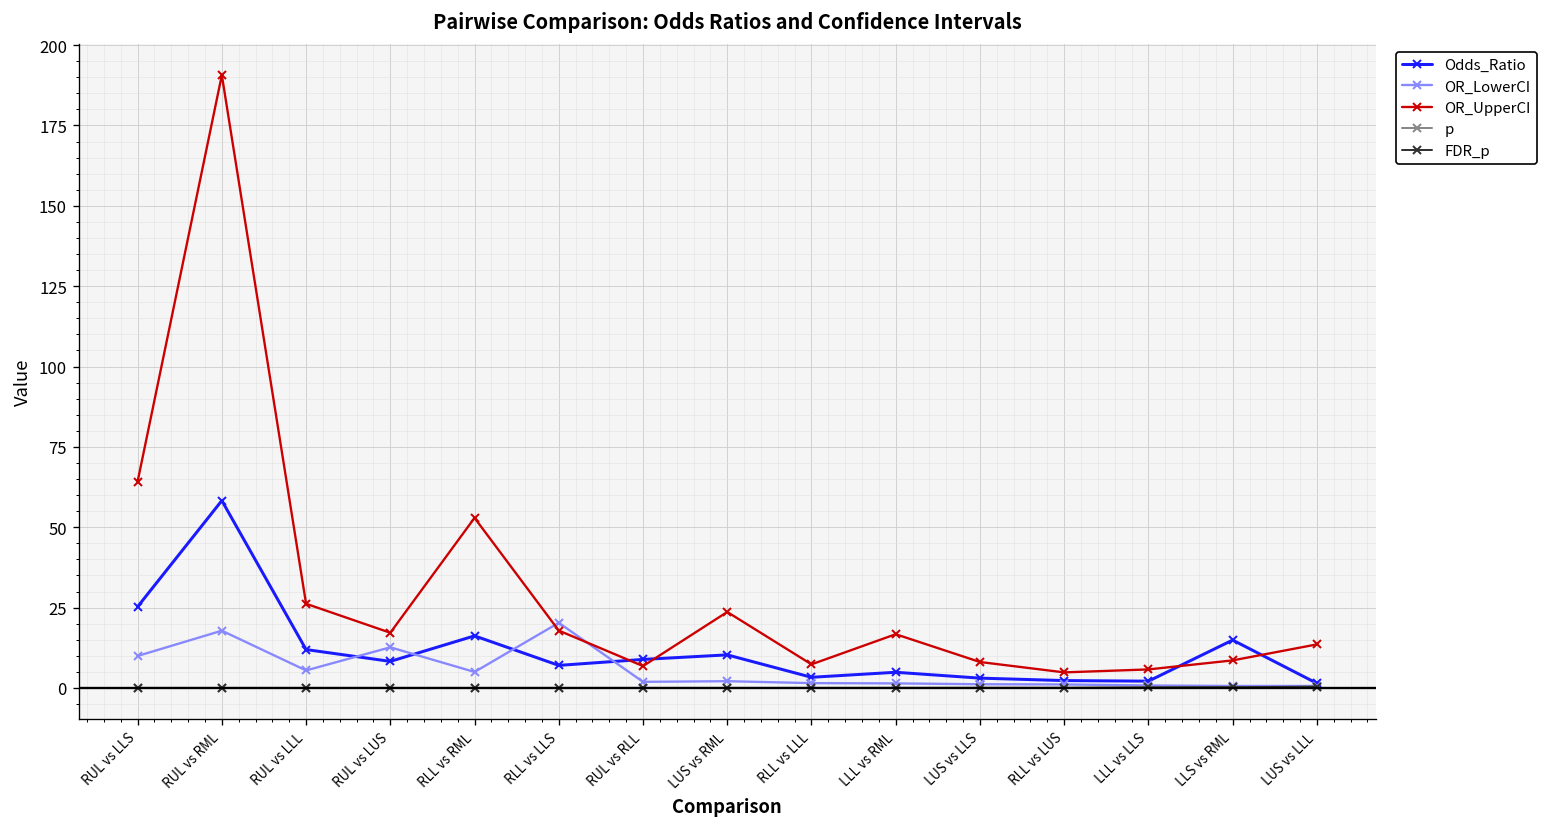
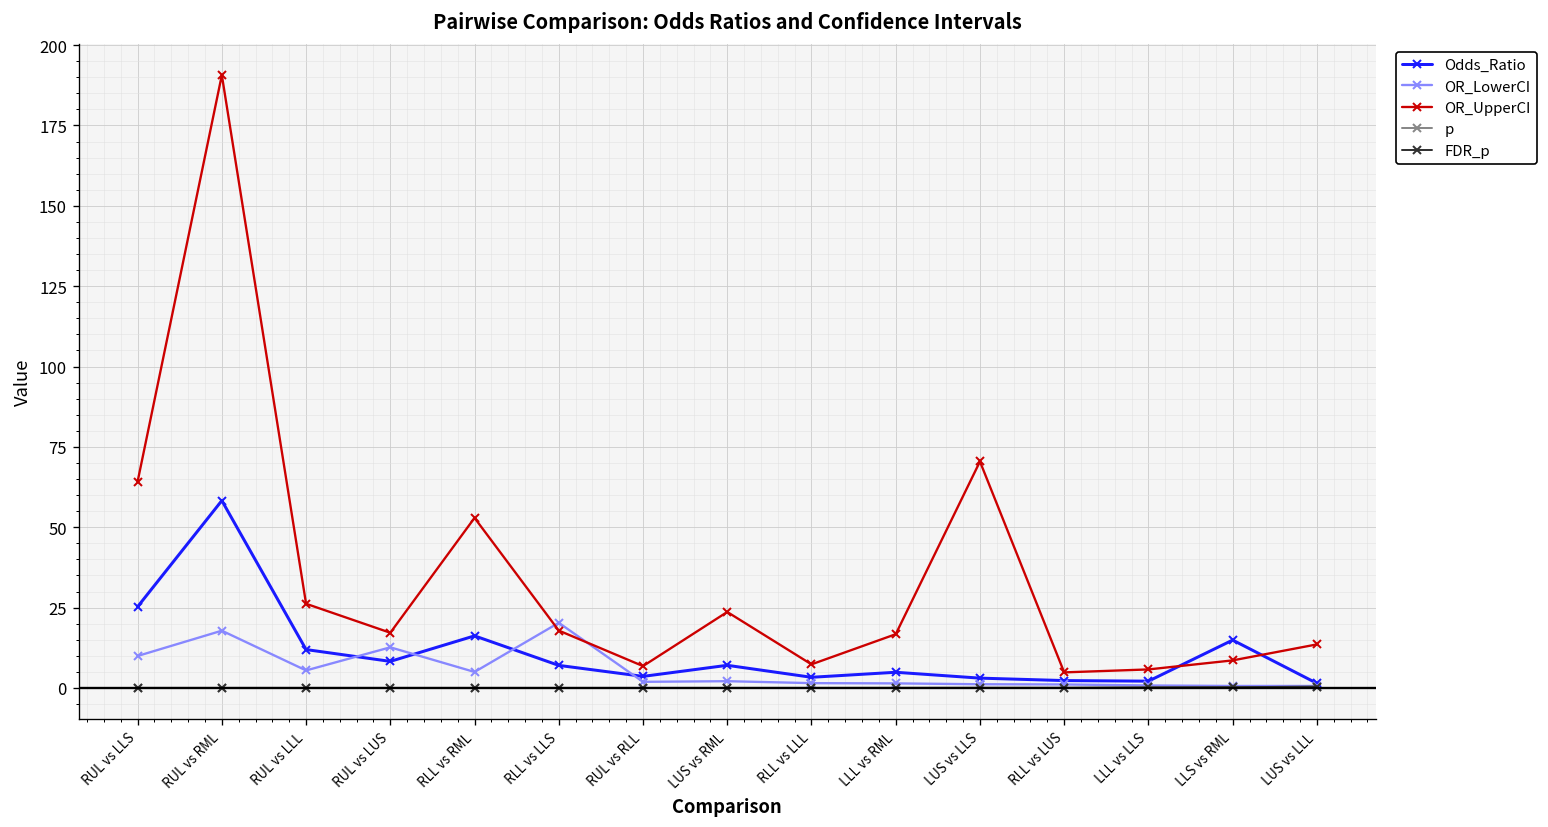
Odds_Ratio, RUL vs RLL: 9 -> 4
Odds_Ratio, LUS vs RML: 10 -> 7
OR_UpperCI, LUS vs LLS: 8 -> 70
